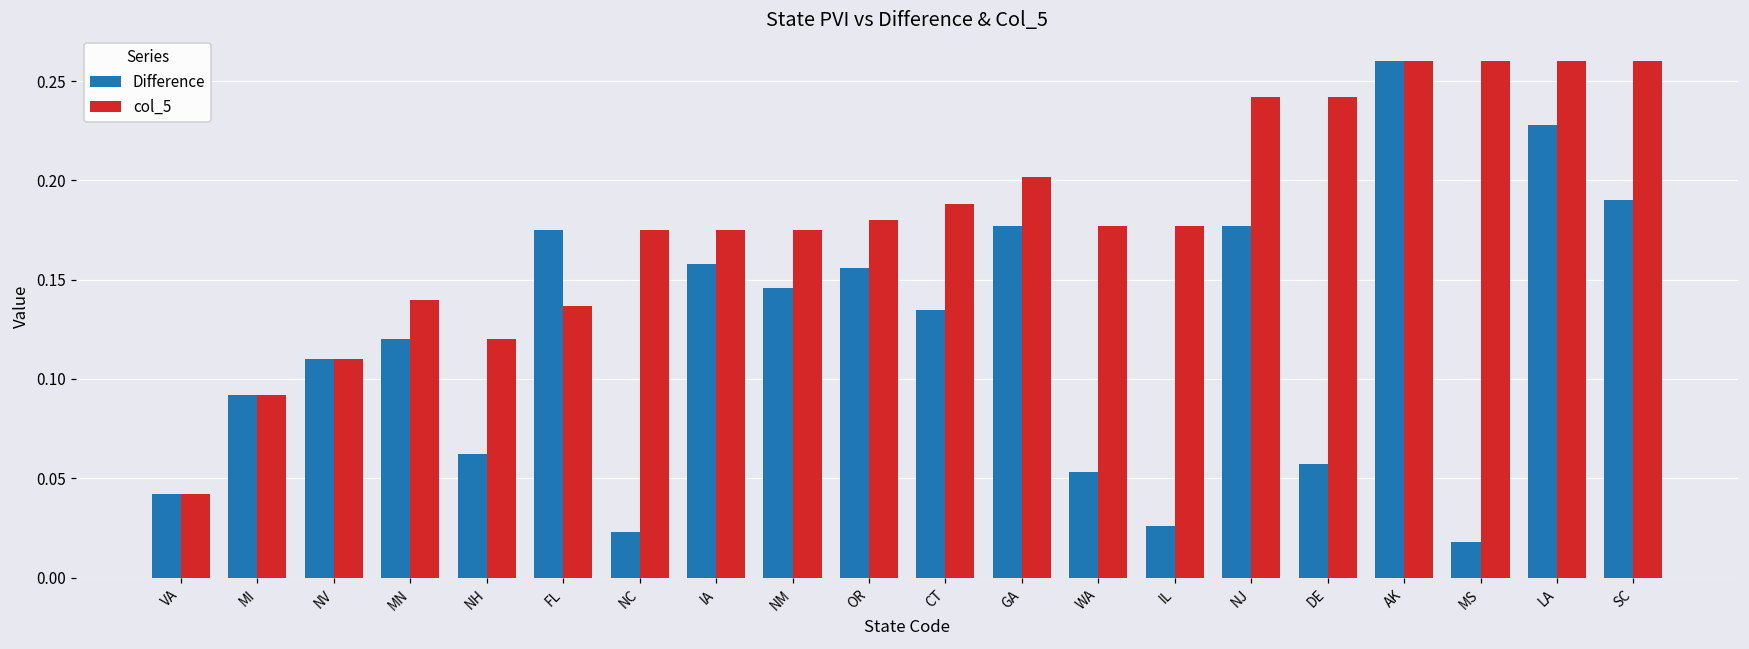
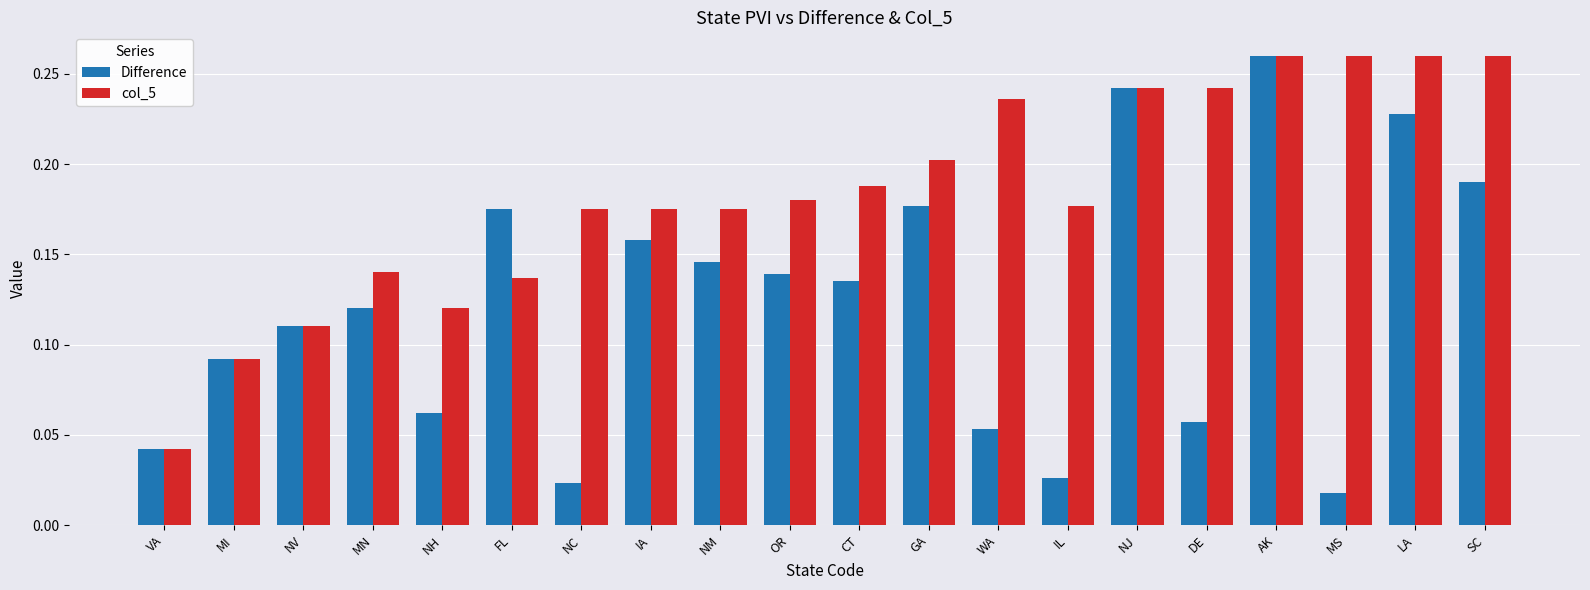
Difference, OR: 0.156 -> 0.139
col_5, WA: 0.177 -> 0.236
Difference, NJ: 0.177 -> 0.242
